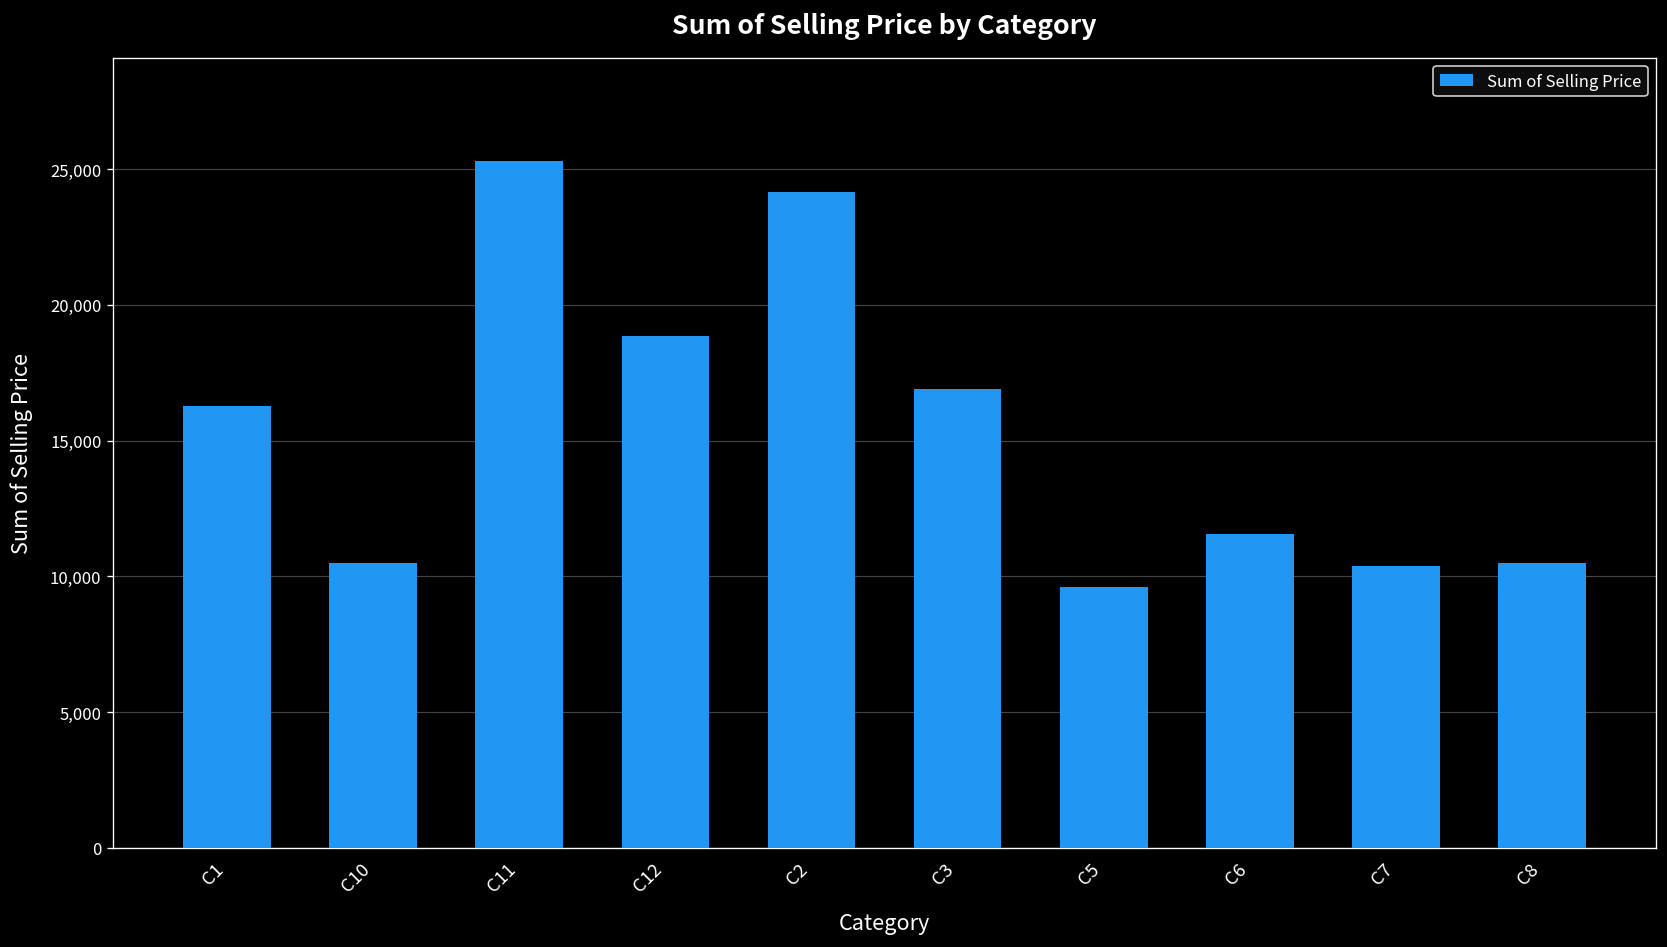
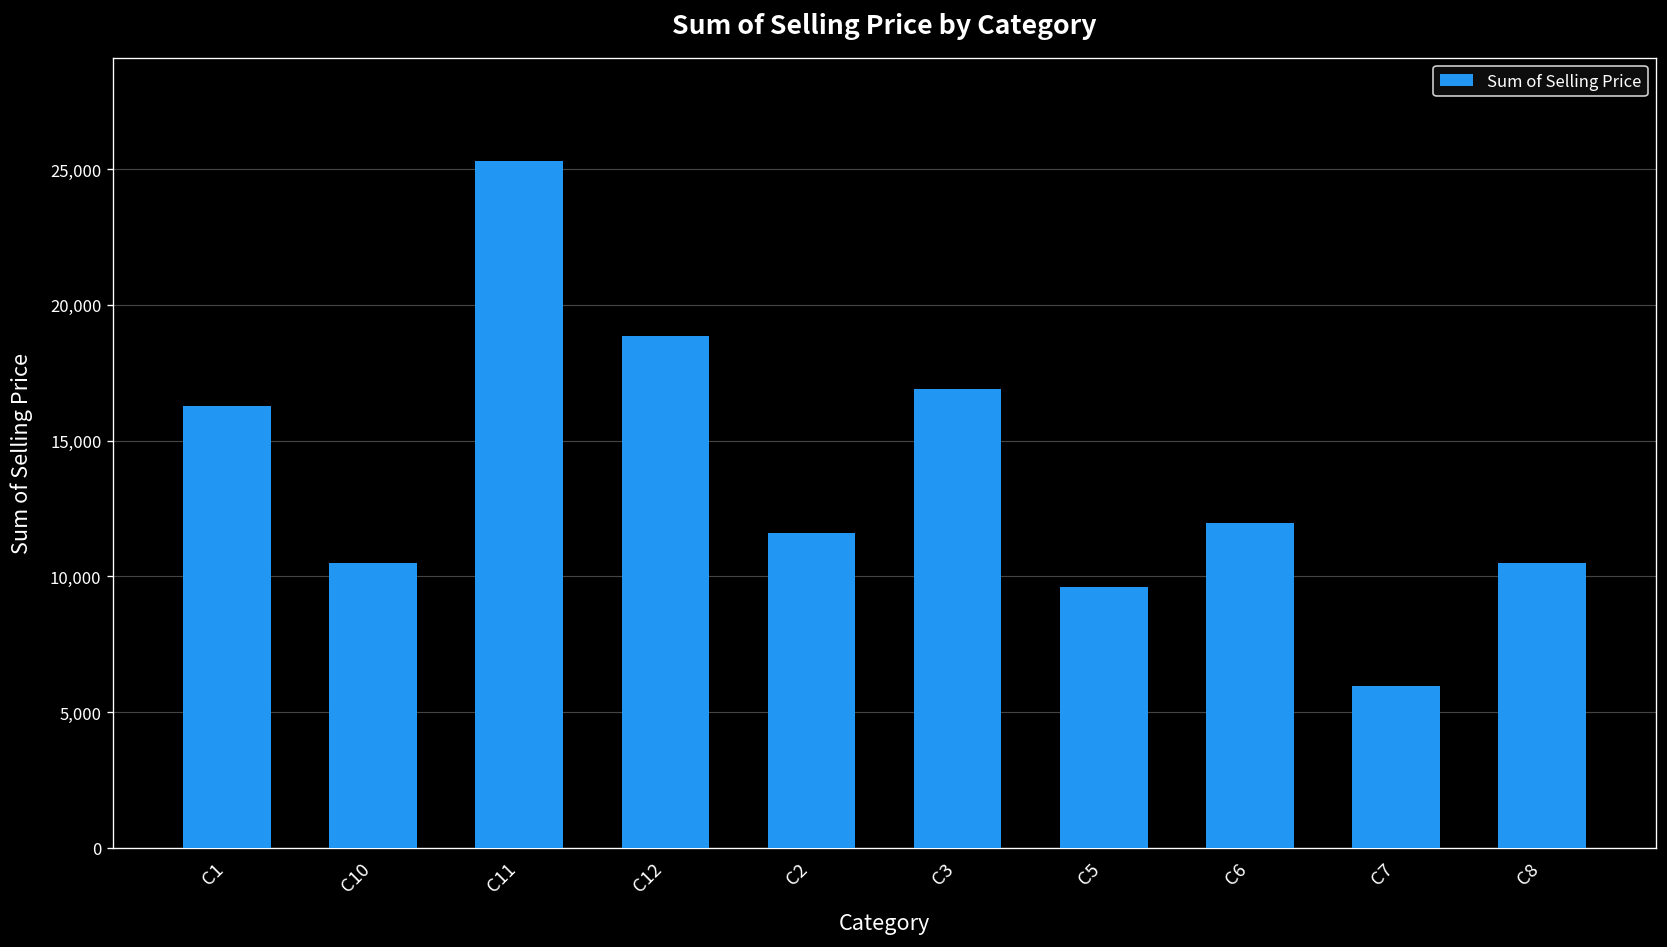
C2: 24,200 -> 11,600
C6: 11,600 -> 12,000
C7: 10,400 -> 6,000
